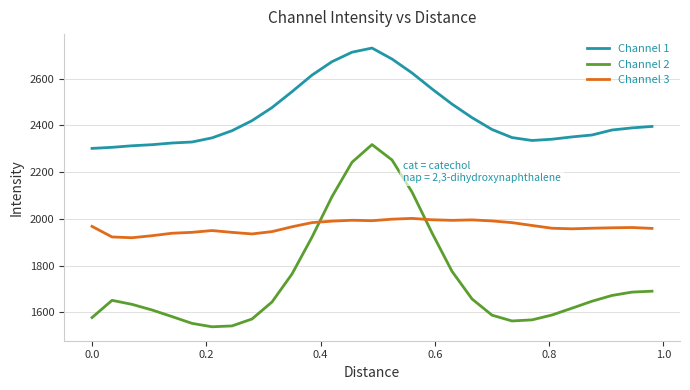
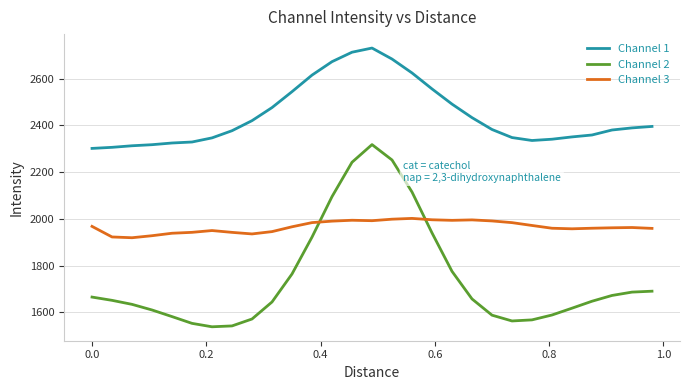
Channel 2, 0.0: 1580 -> 1670
